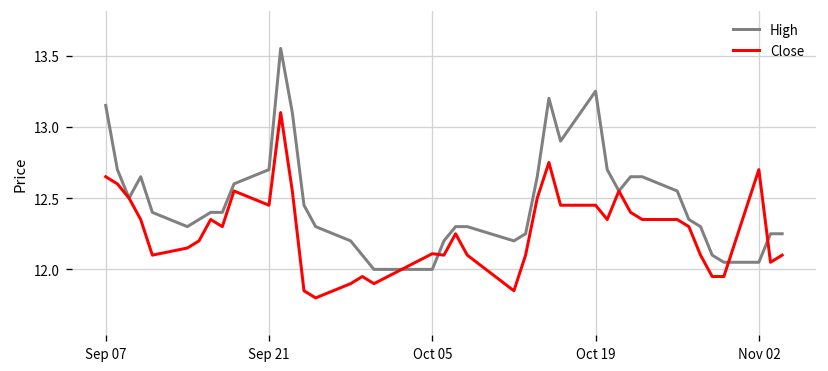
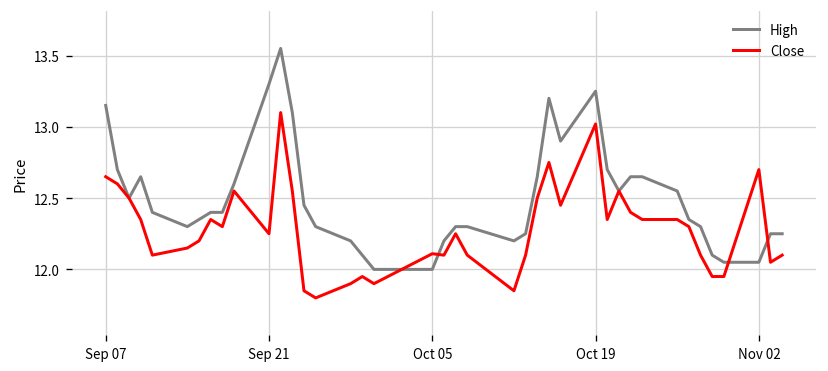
High, Sep 21: 12.7 -> 13.3
Close, Sep 21: 12.45 -> 12.25
Close, Oct 19: 12.45 -> 13.02
